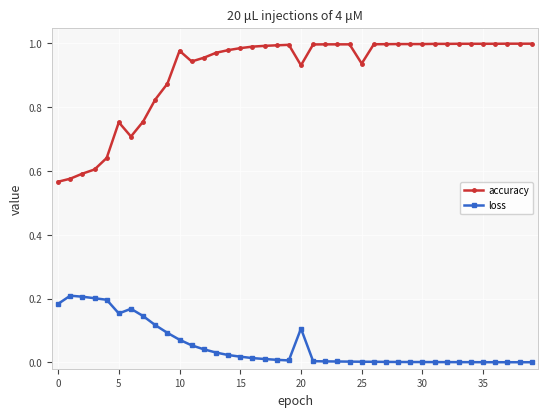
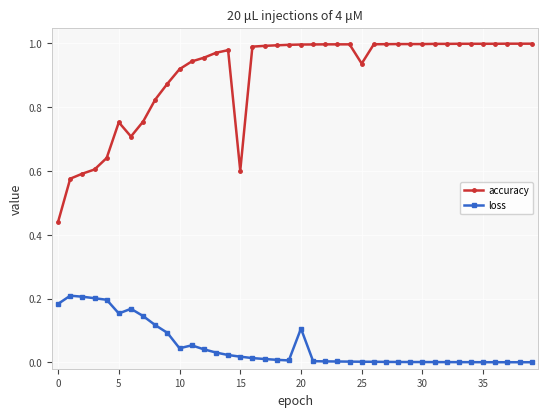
accuracy, 0: 0.57 -> 0.44
accuracy, 10: 0.98 -> 0.92
loss, 10: 0.07 -> 0.04
accuracy, 15: 0.99 -> 0.60
accuracy, 20: 0.93 -> 1.00
